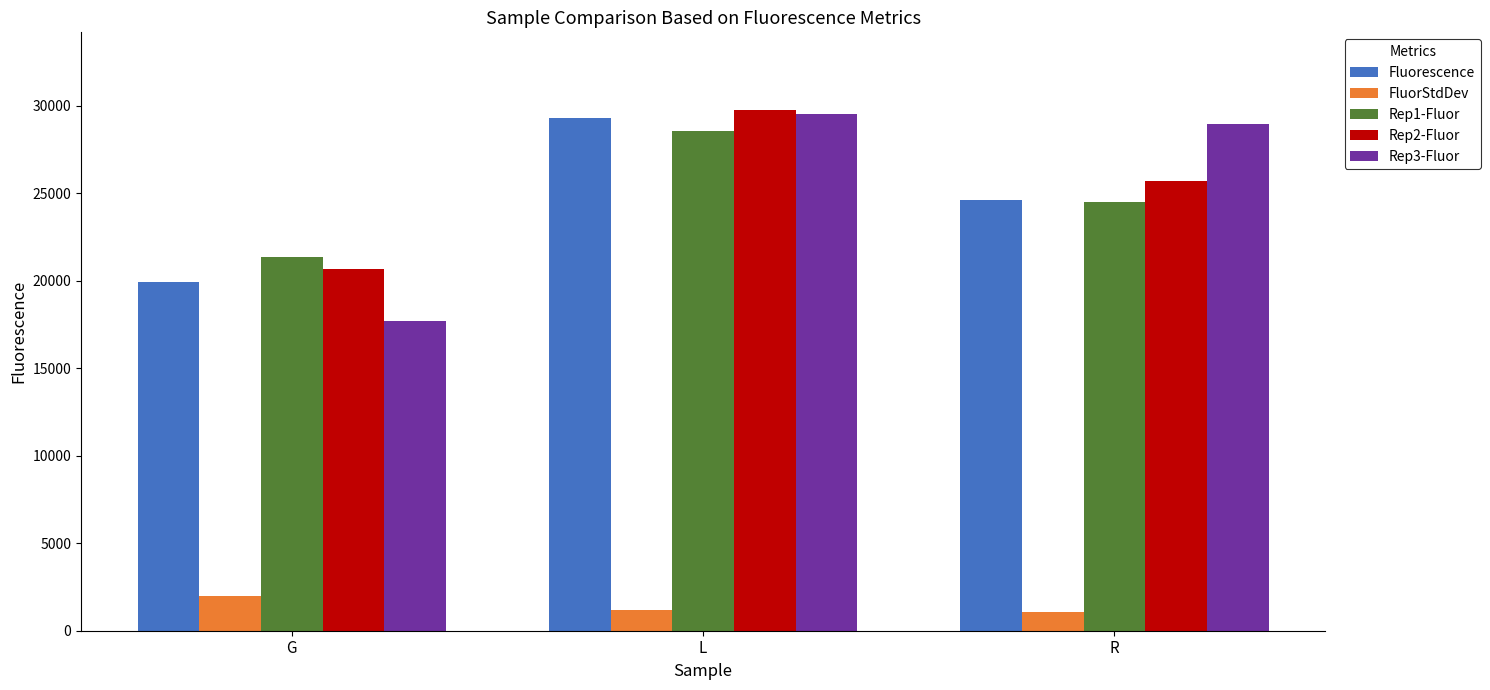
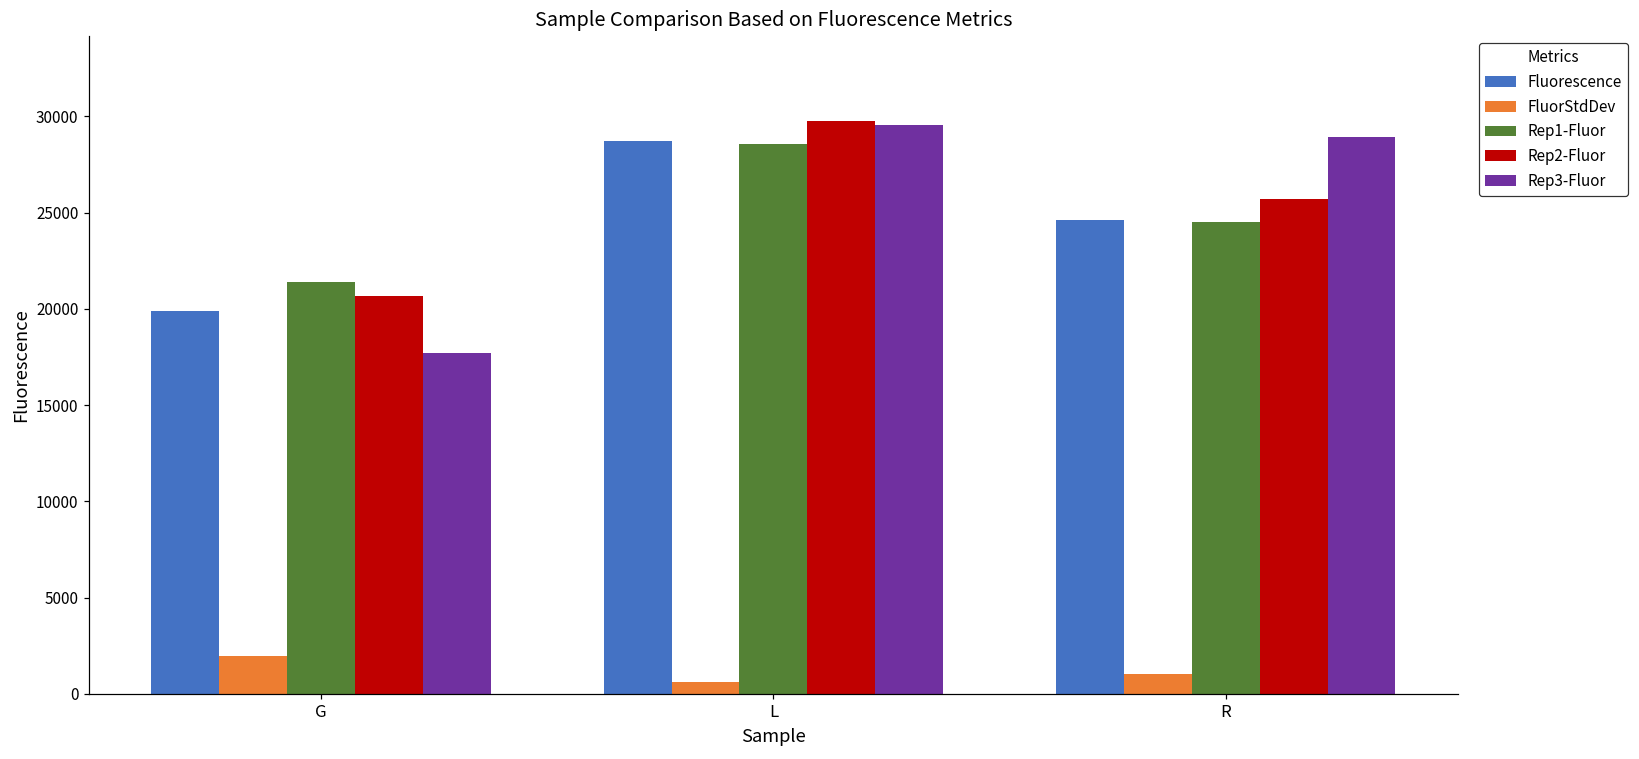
Fluorescence, L: 29300 -> 28700
FluorStdDev, L: 1200 -> 600
